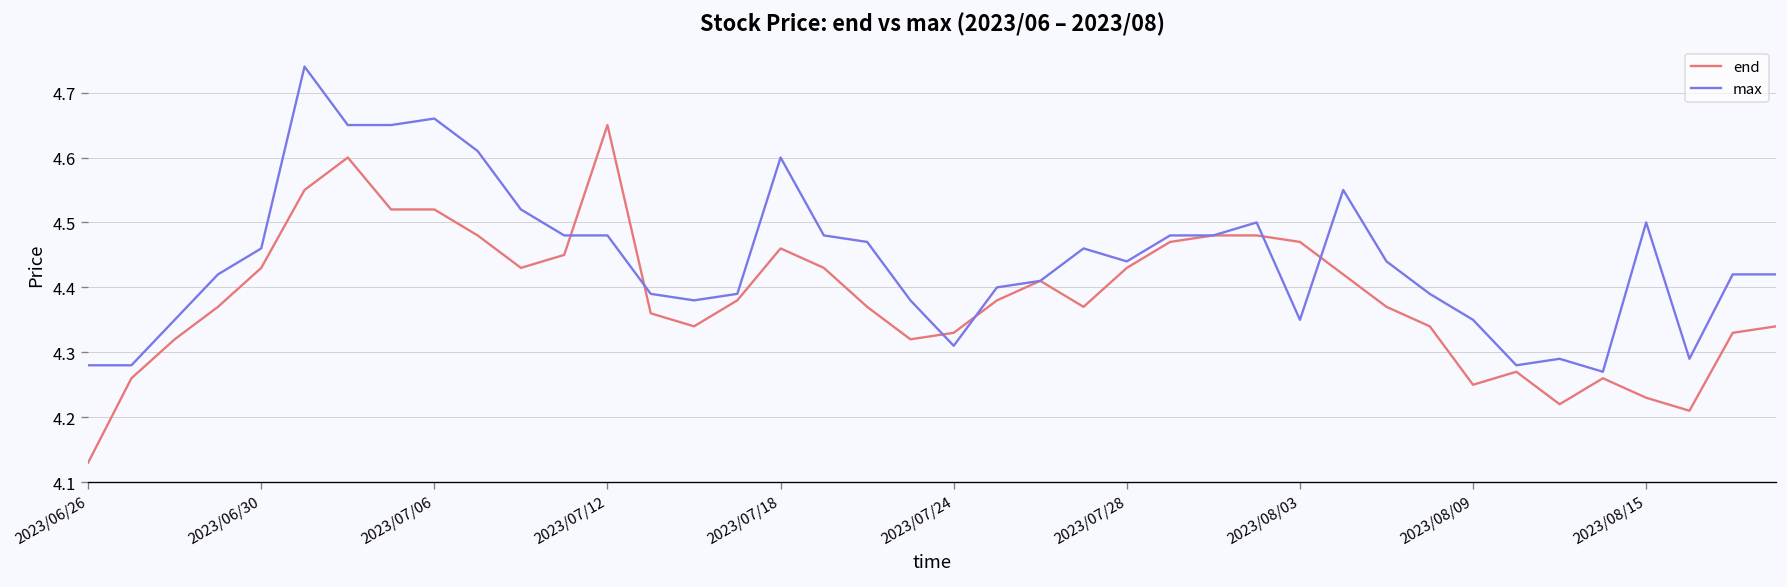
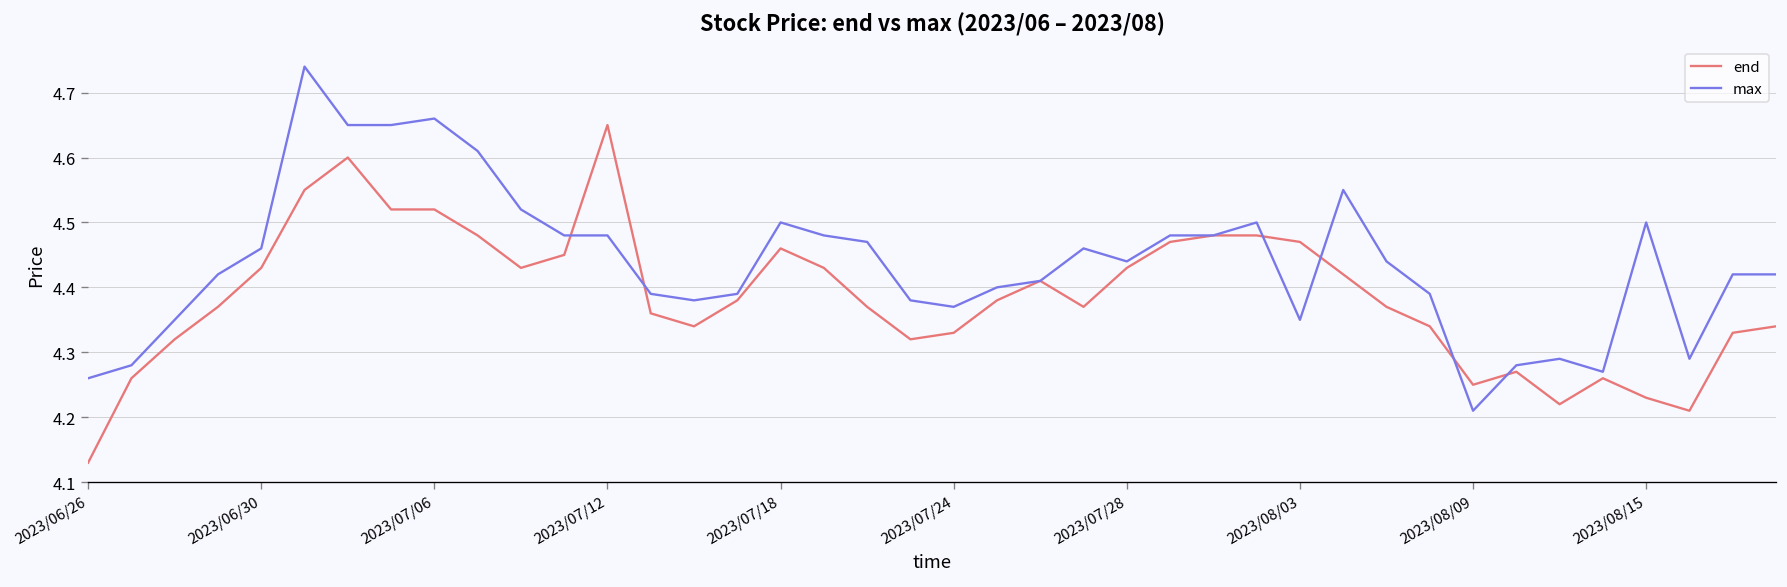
max, 2023/06/26: 4.28 -> 4.26
max, 2023/07/18: 4.6 -> 4.5
max, 2023/07/24: 4.31 -> 4.37
max, 2023/08/09: 4.35 -> 4.21
